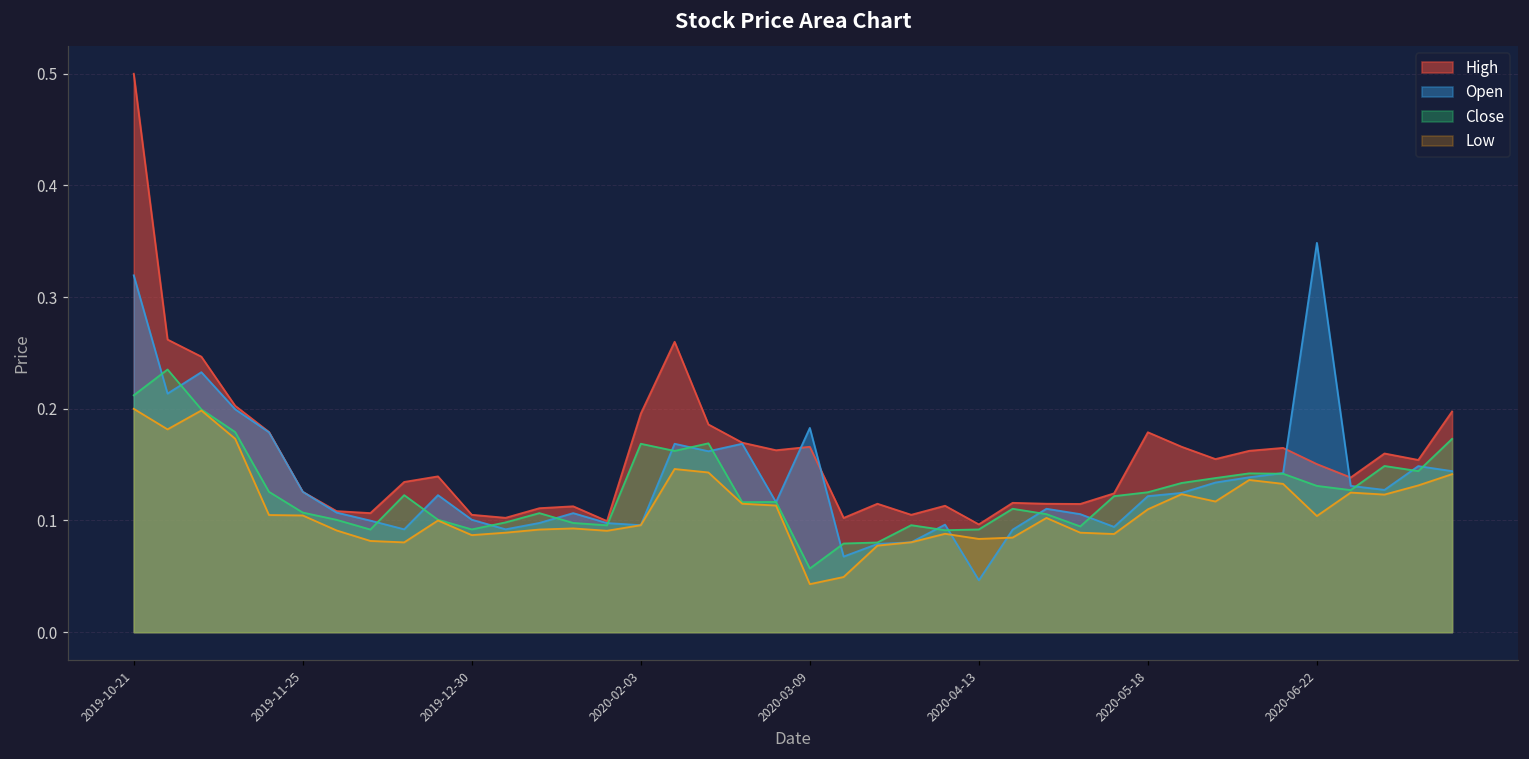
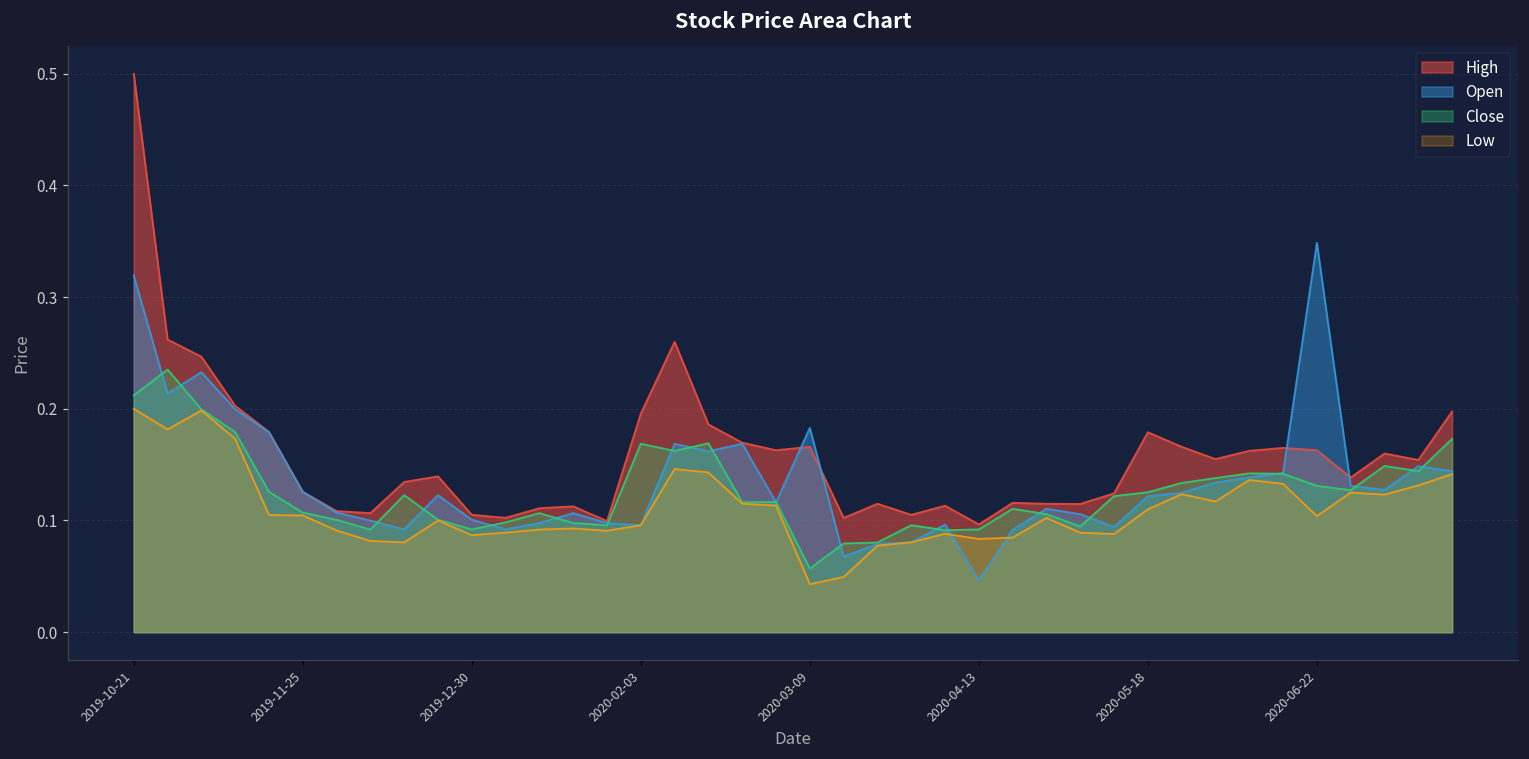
High, 2020-06-22: 0.151 -> 0.163
